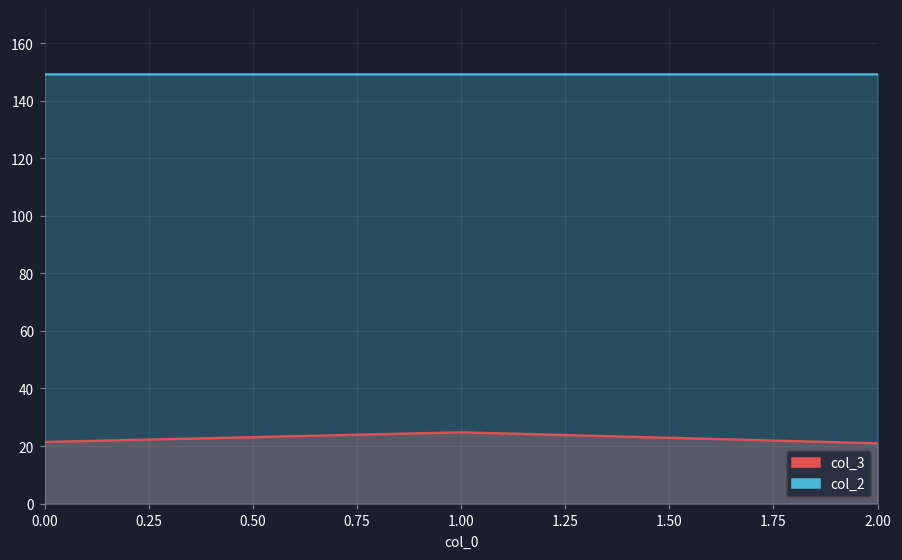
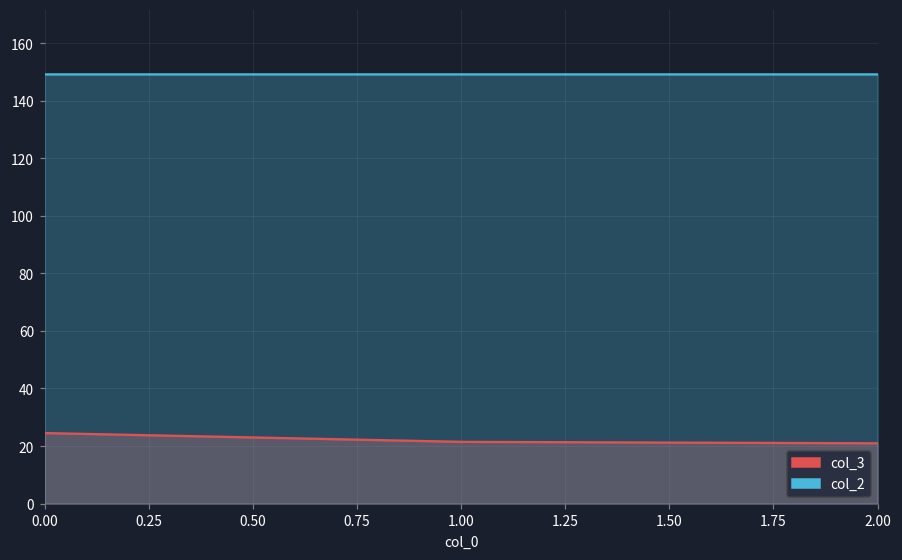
col_3, 0.00: 21 -> 25
col_3, 1.00: 25 -> 21
